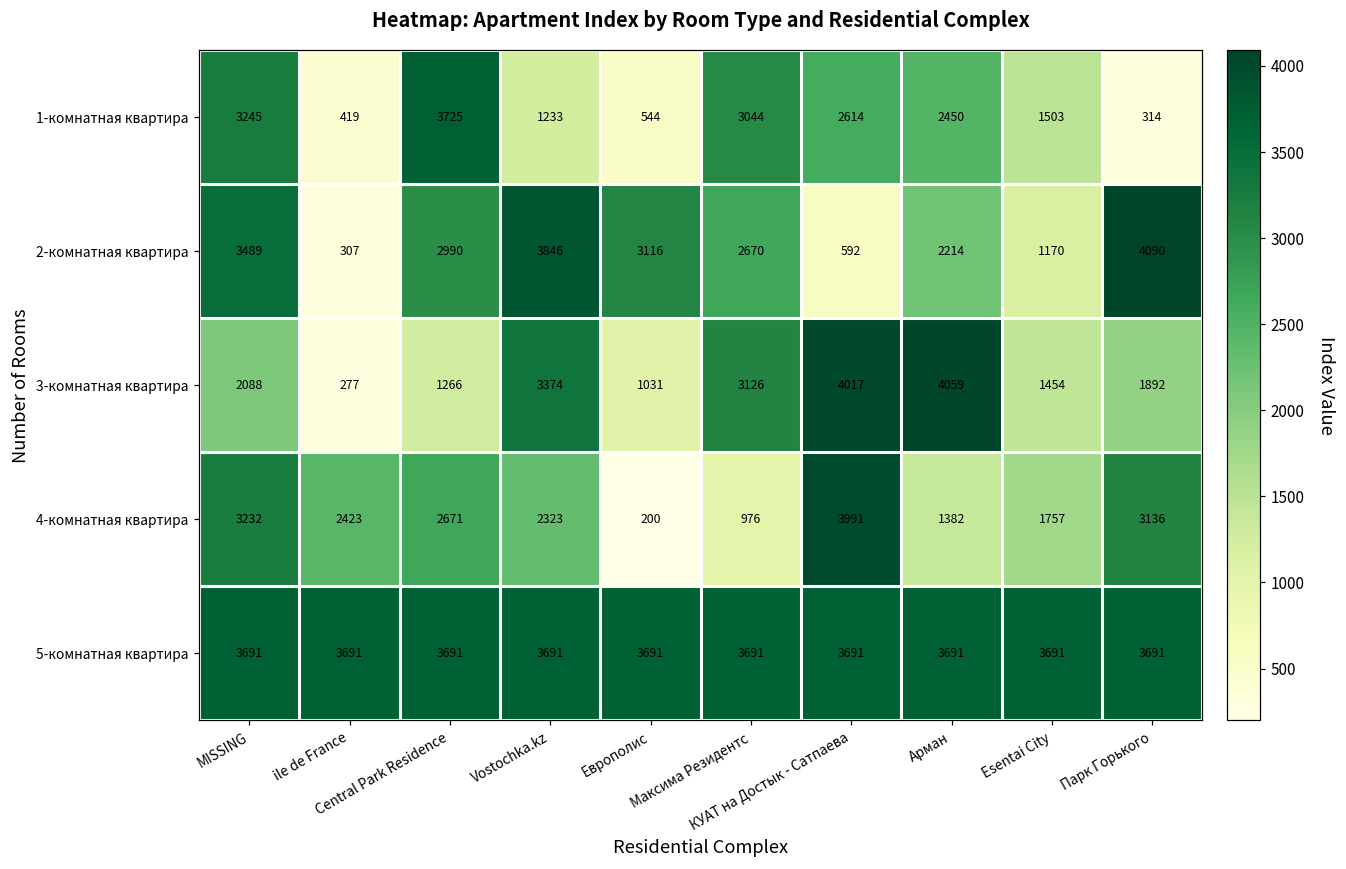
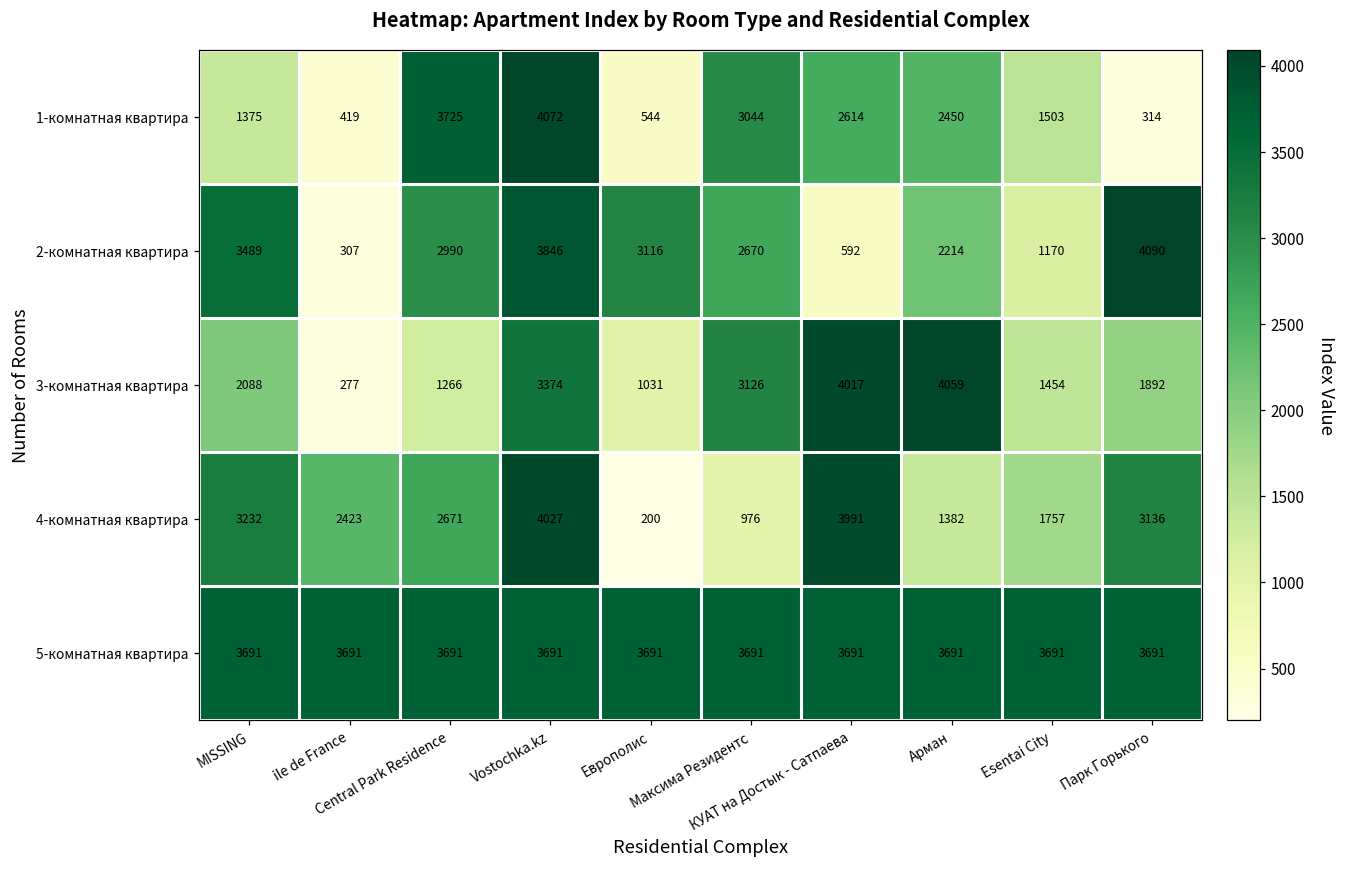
1-комнатная квартира, MISSING: 3245 -> 1375
1-комнатная квартира, Vostochka.kz: 1233 -> 4072
4-комнатная квартира, Vostochka.kz: 2323 -> 4027
